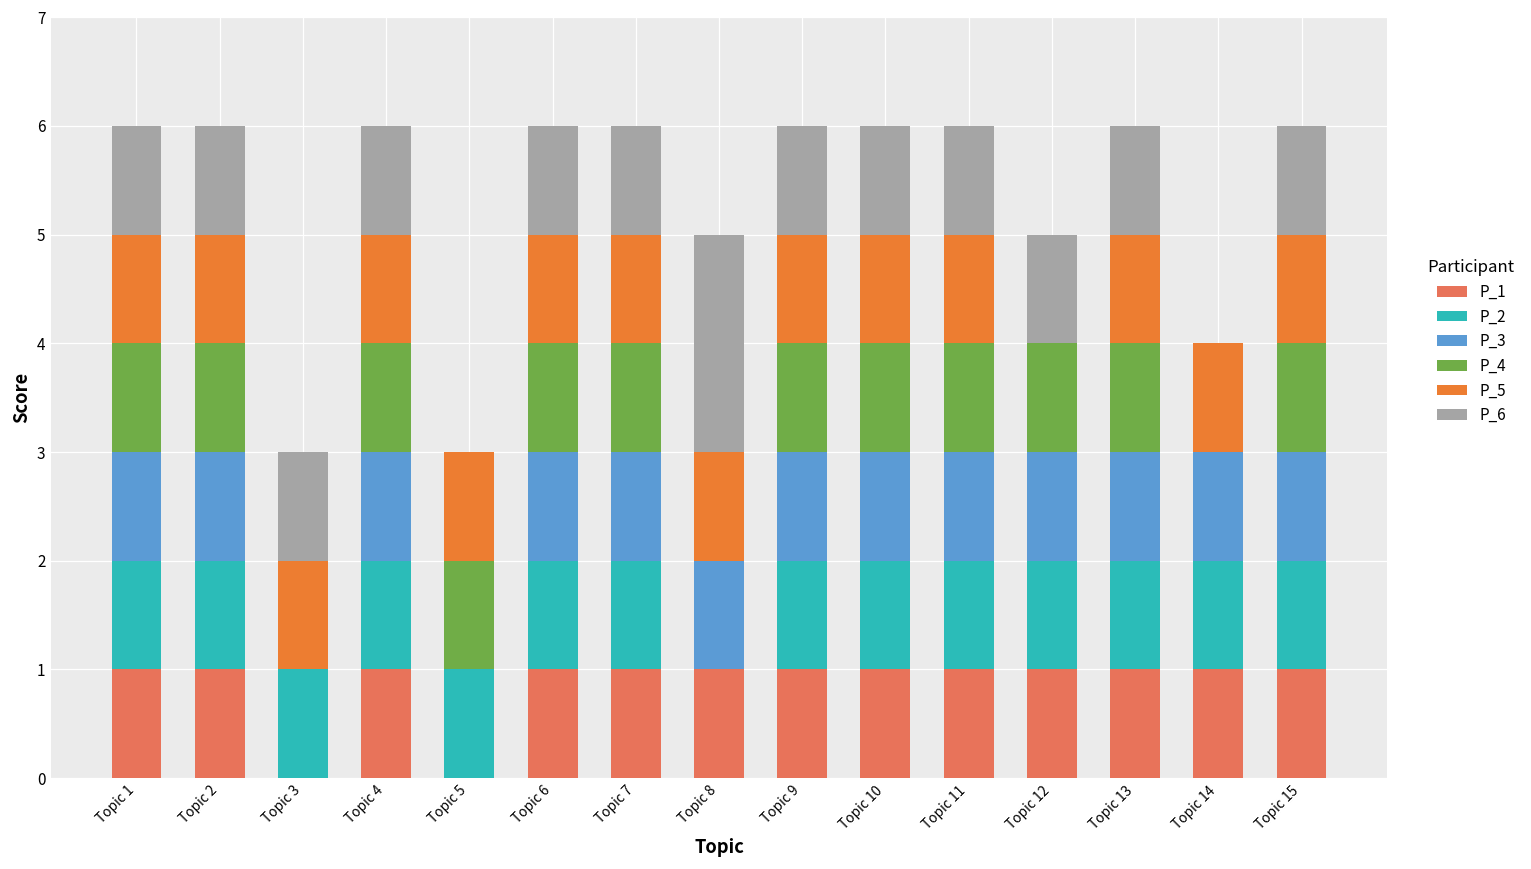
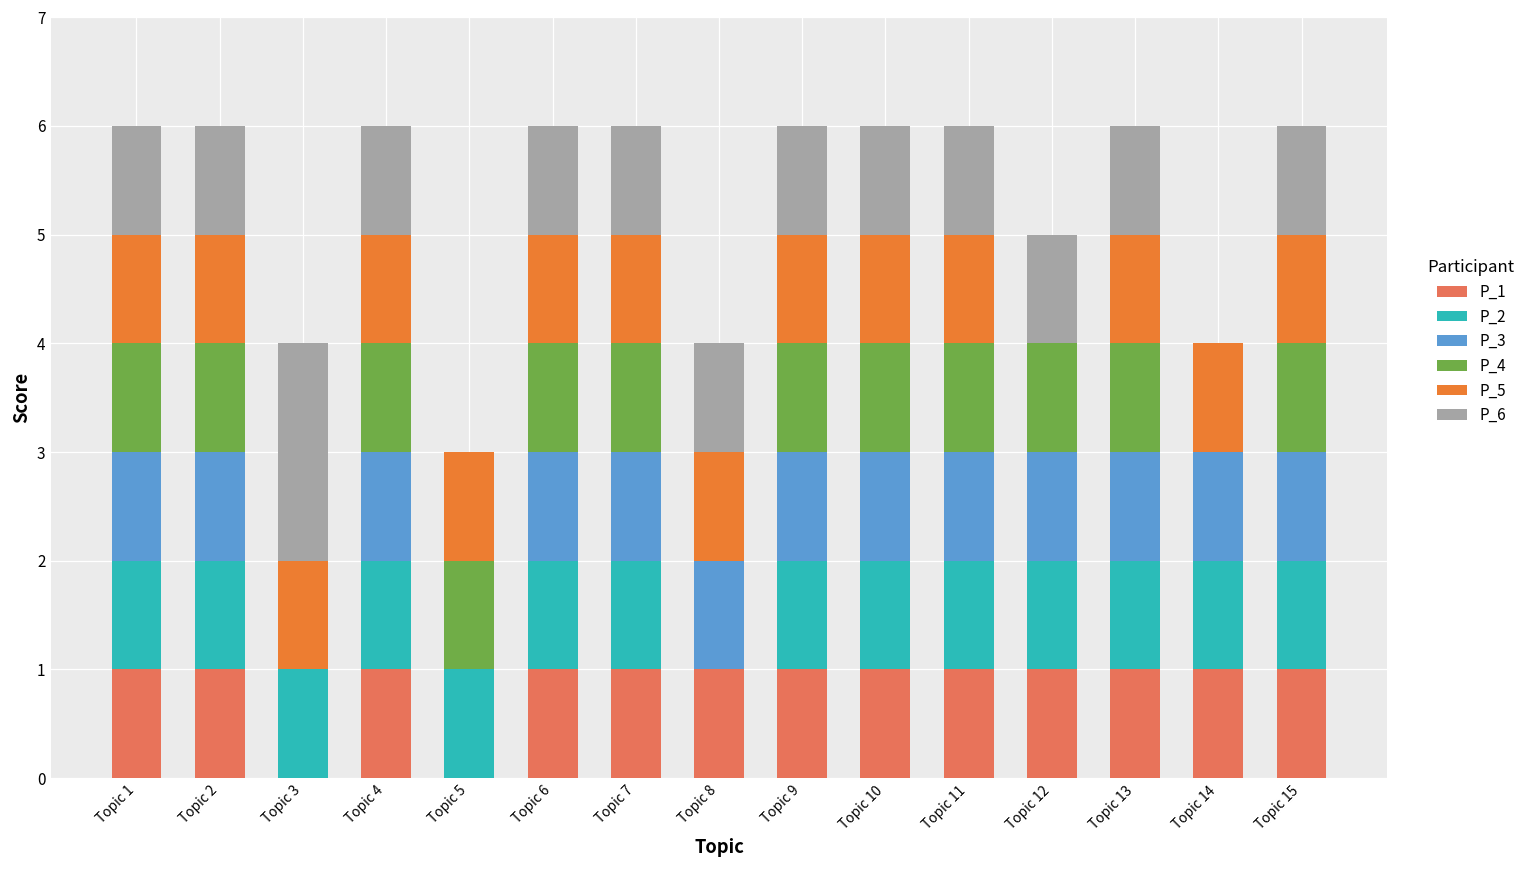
P_6, Topic 3: 1 -> 2
P_6, Topic 8: 2 -> 1
